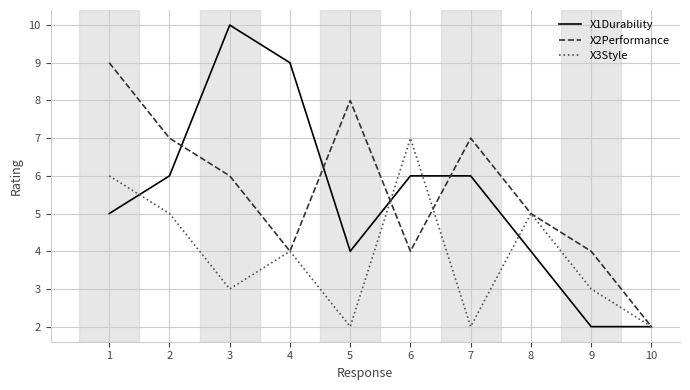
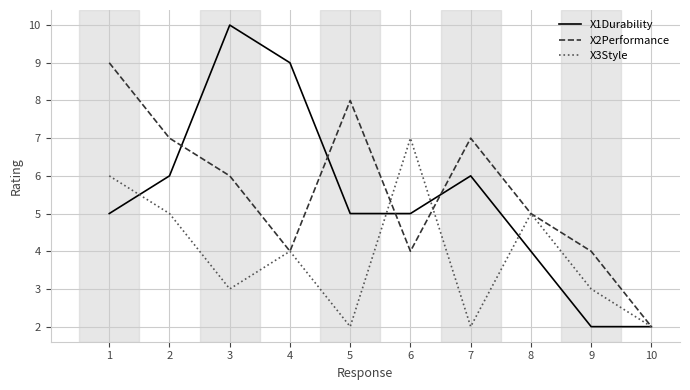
X1Durability, 5: 4 -> 5
X1Durability, 6: 6 -> 5
